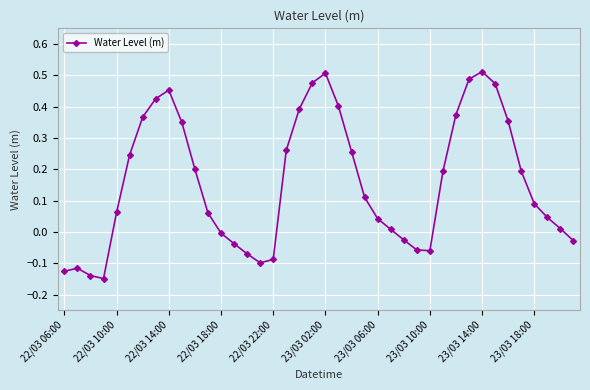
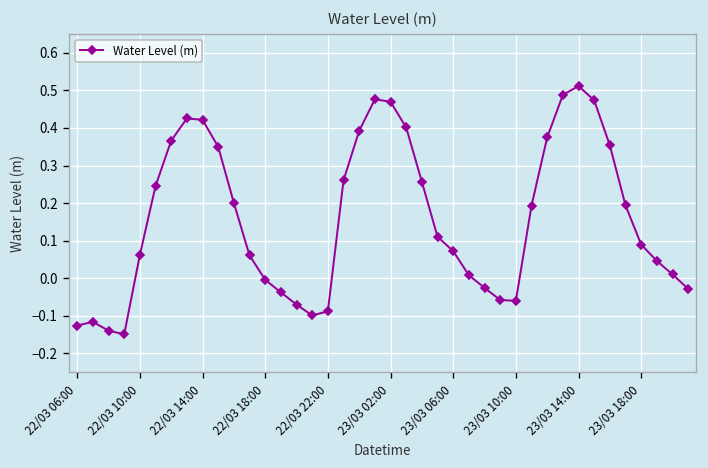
22/03 14:00: 0.45 -> 0.42
23/03 02:00: 0.51 -> 0.47
23/03 06:00: 0.04 -> 0.07
